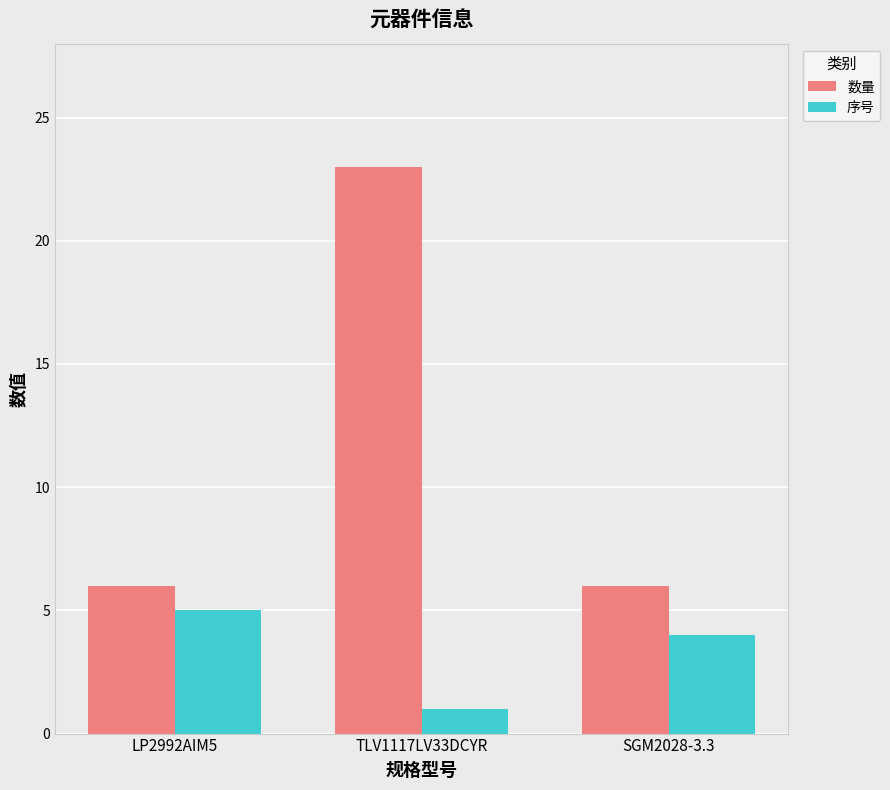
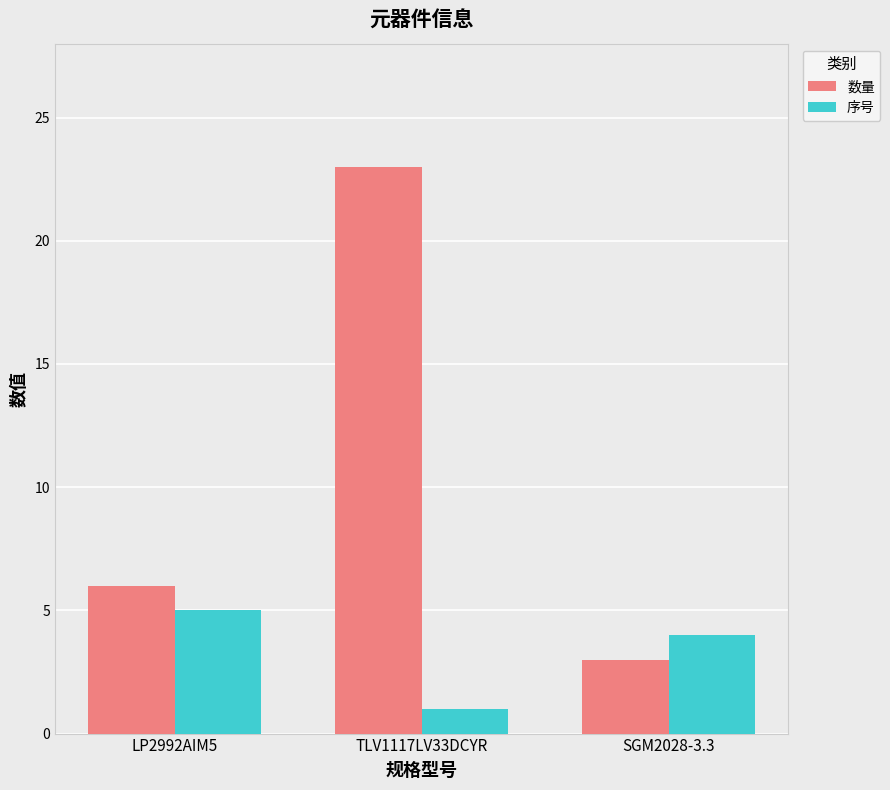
数量, SGM2028-3.3: 6 -> 3
